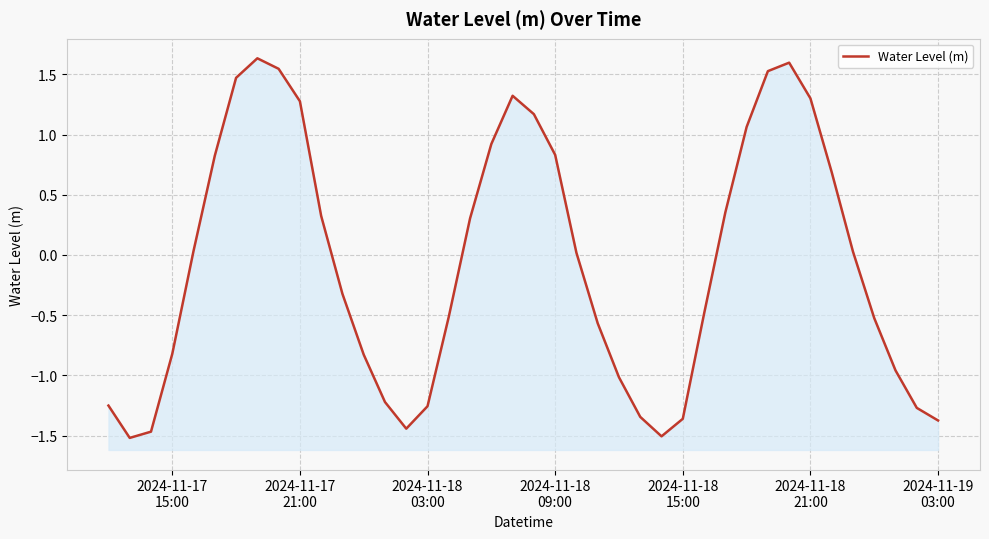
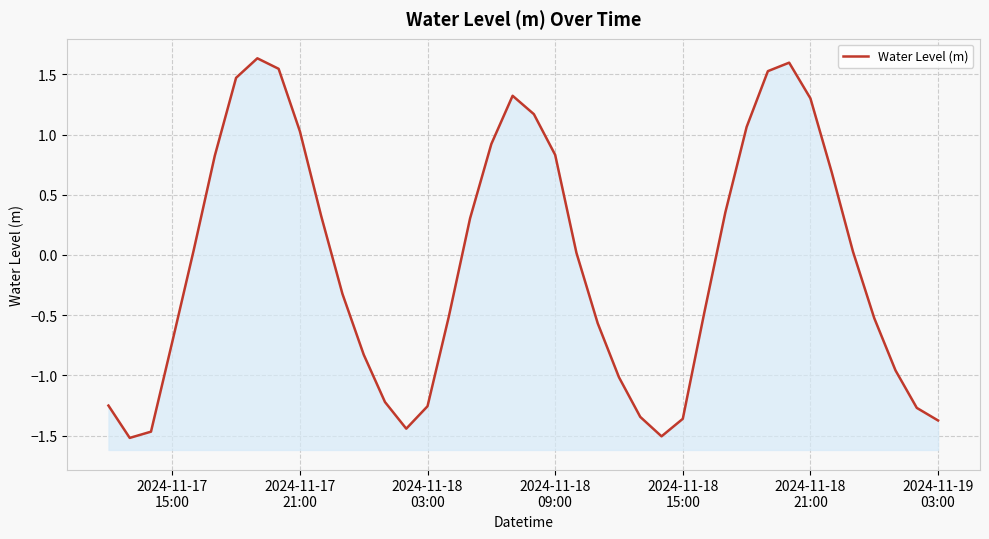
2024-11-17 15:00: -0.82 -> -0.72
2024-11-17 21:00: 1.28 -> 1.03
